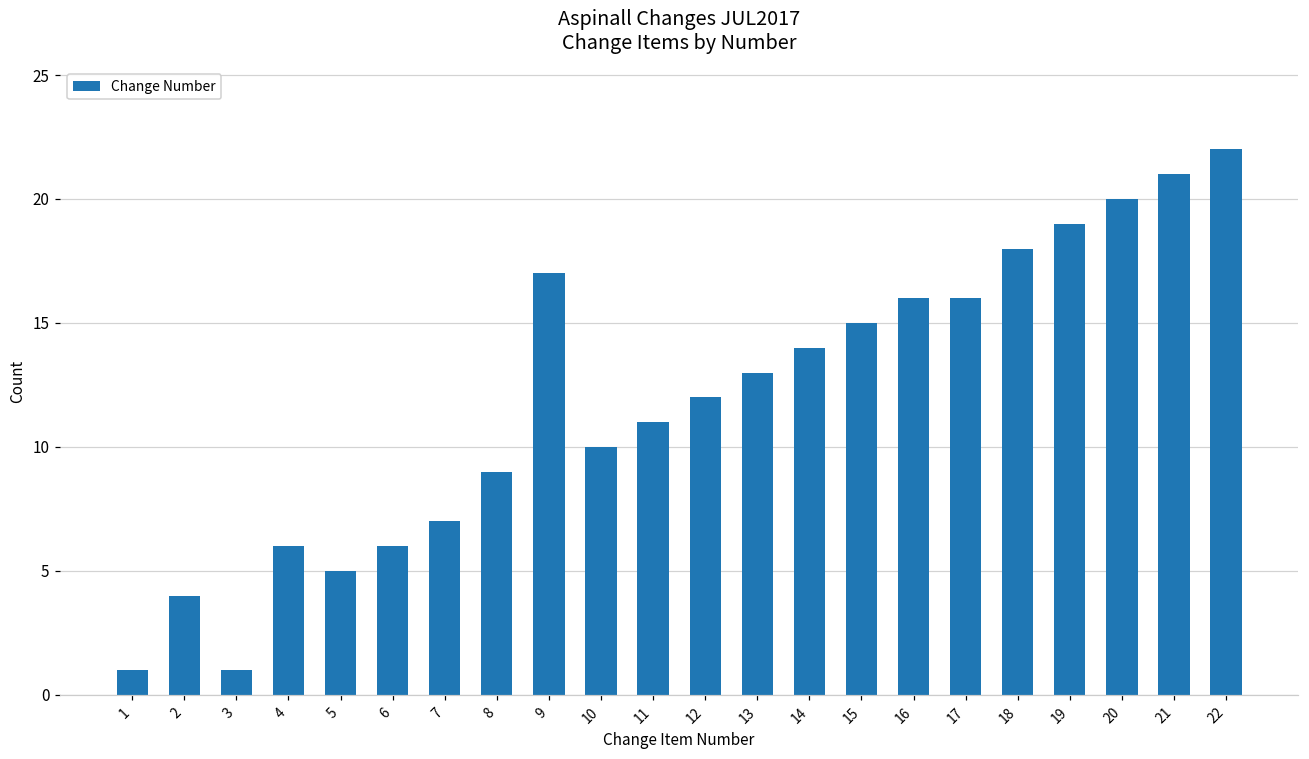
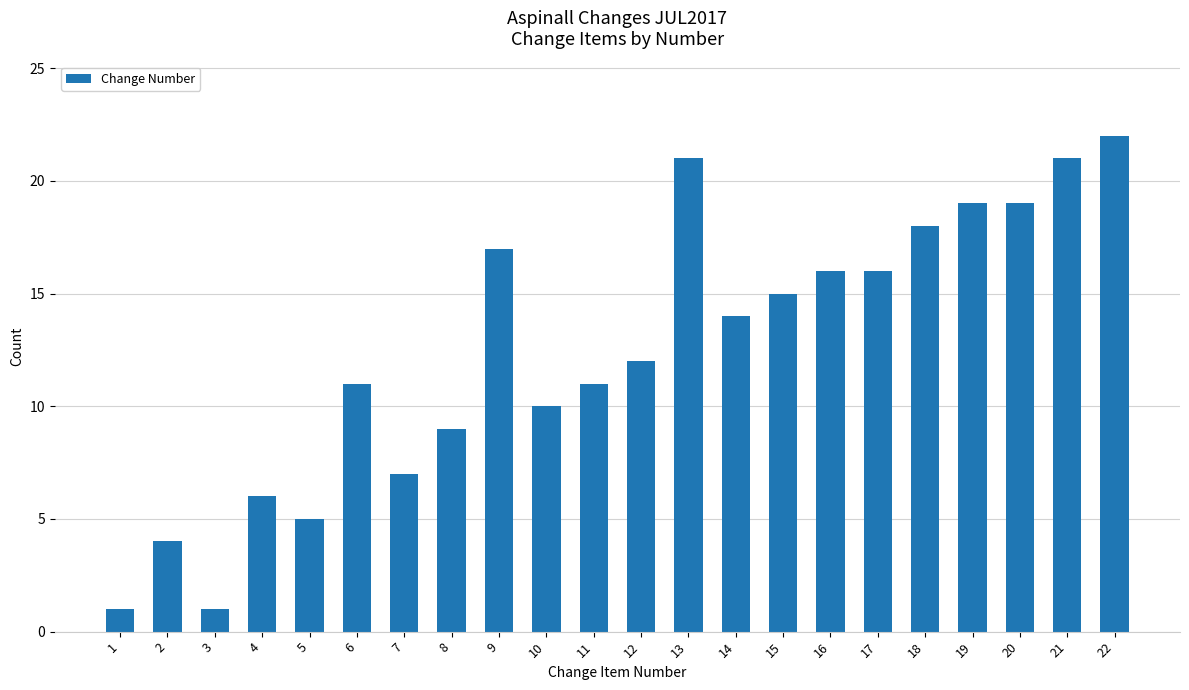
6: 6 -> 11
13: 13 -> 21
20: 20 -> 19
